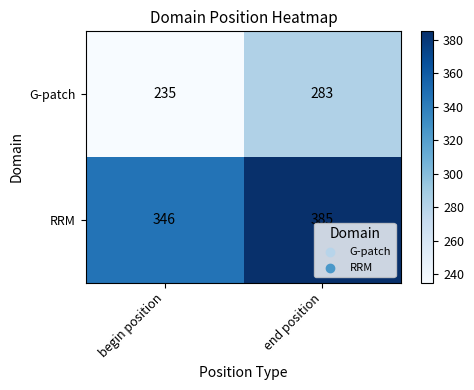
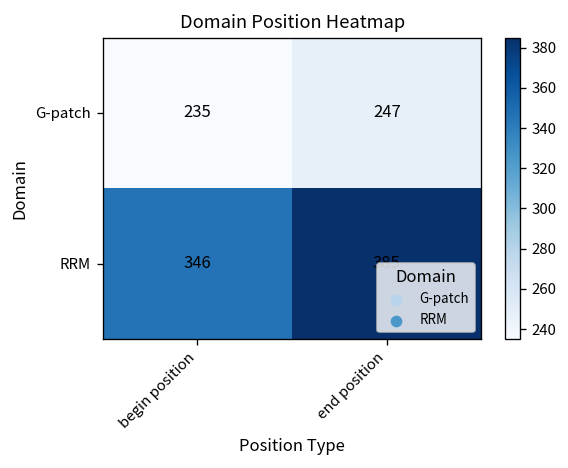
G-patch, end position: 283 -> 247
